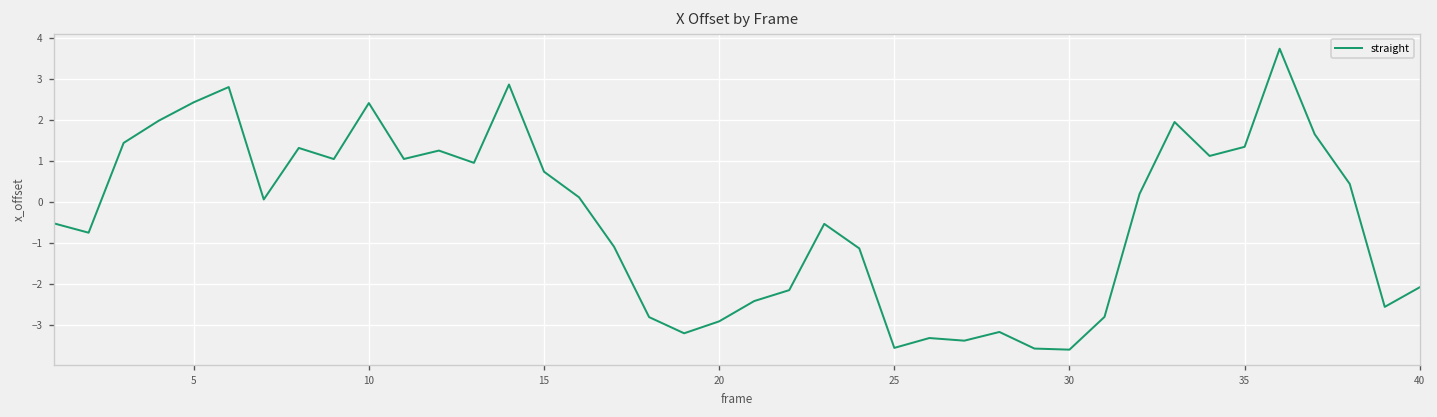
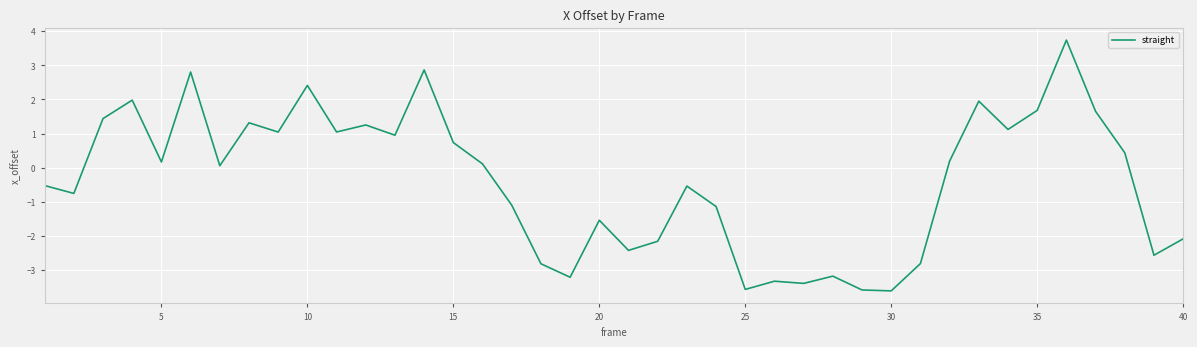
5: 2.4 -> 0.2
20: -2.9 -> -1.5
35: 1.3 -> 1.7
